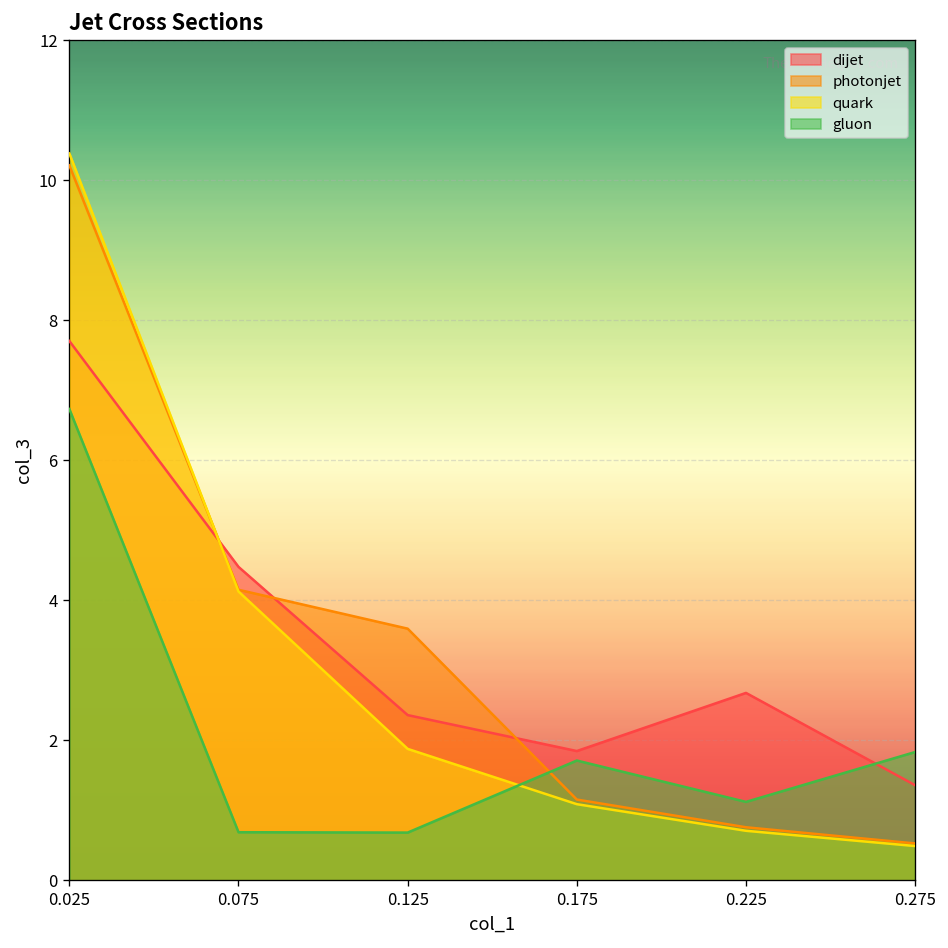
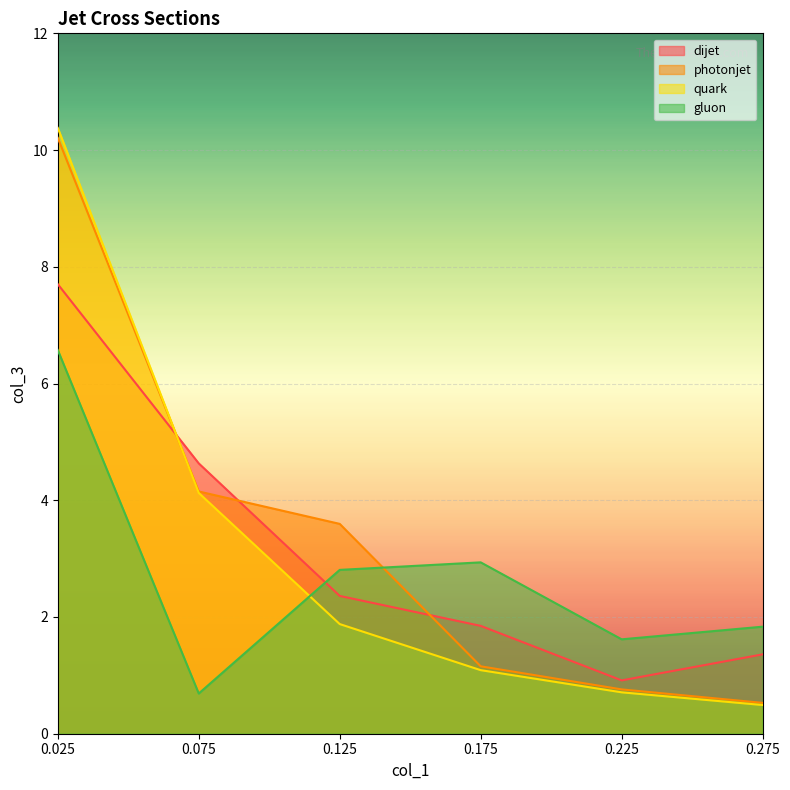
gluon, 0.025: 6.7 -> 6.6
dijet, 0.075: 4.5 -> 4.6
gluon, 0.125: 0.7 -> 2.8
gluon, 0.175: 1.7 -> 2.9
dijet, 0.225: 2.7 -> 0.9
gluon, 0.225: 1.1 -> 1.6
